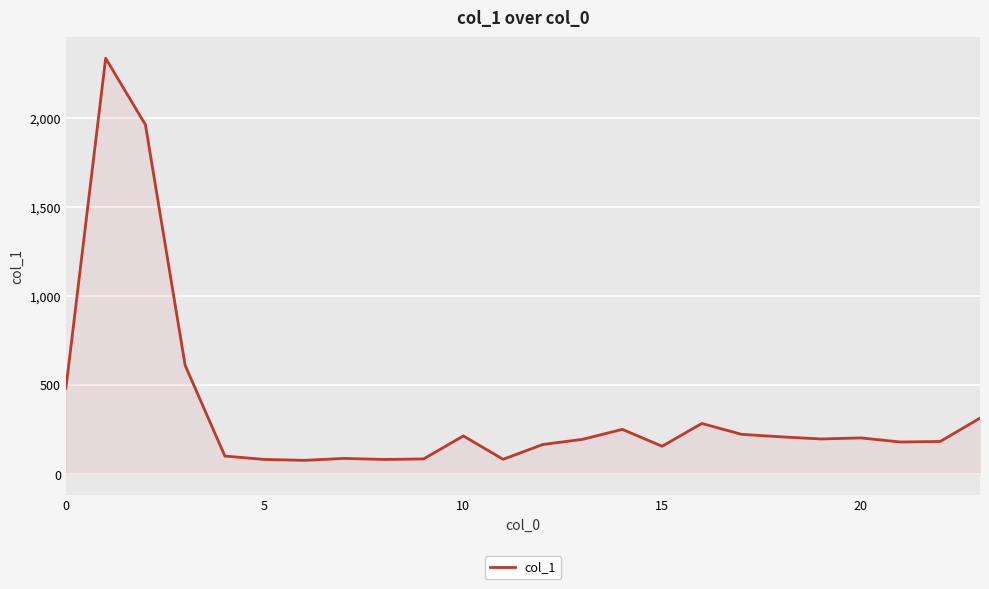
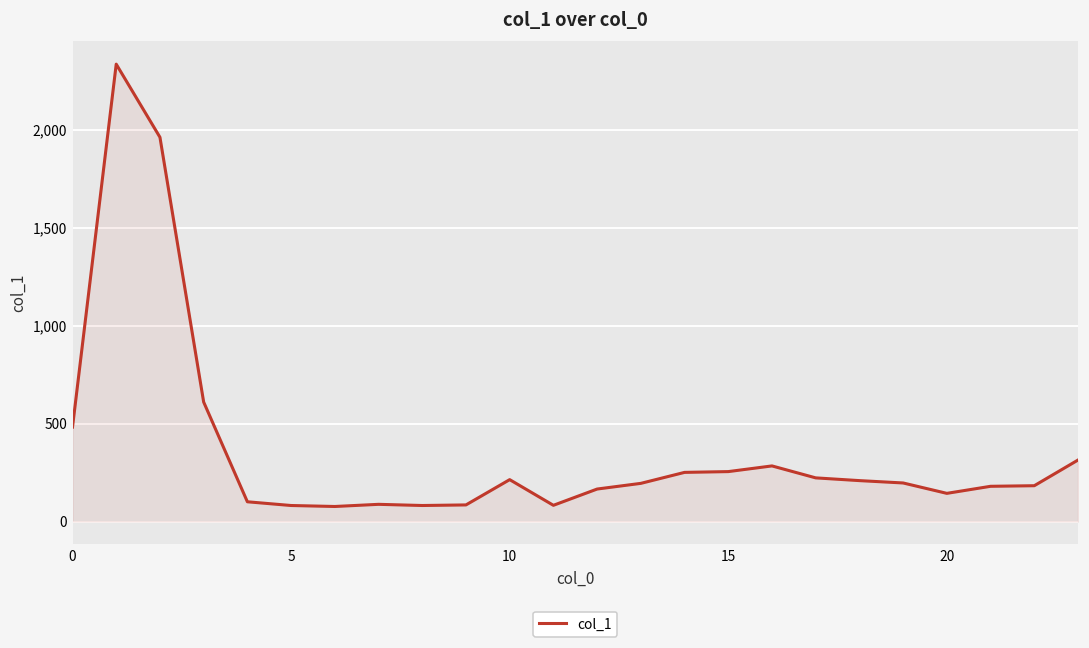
15: 160 -> 260
20: 200 -> 140
